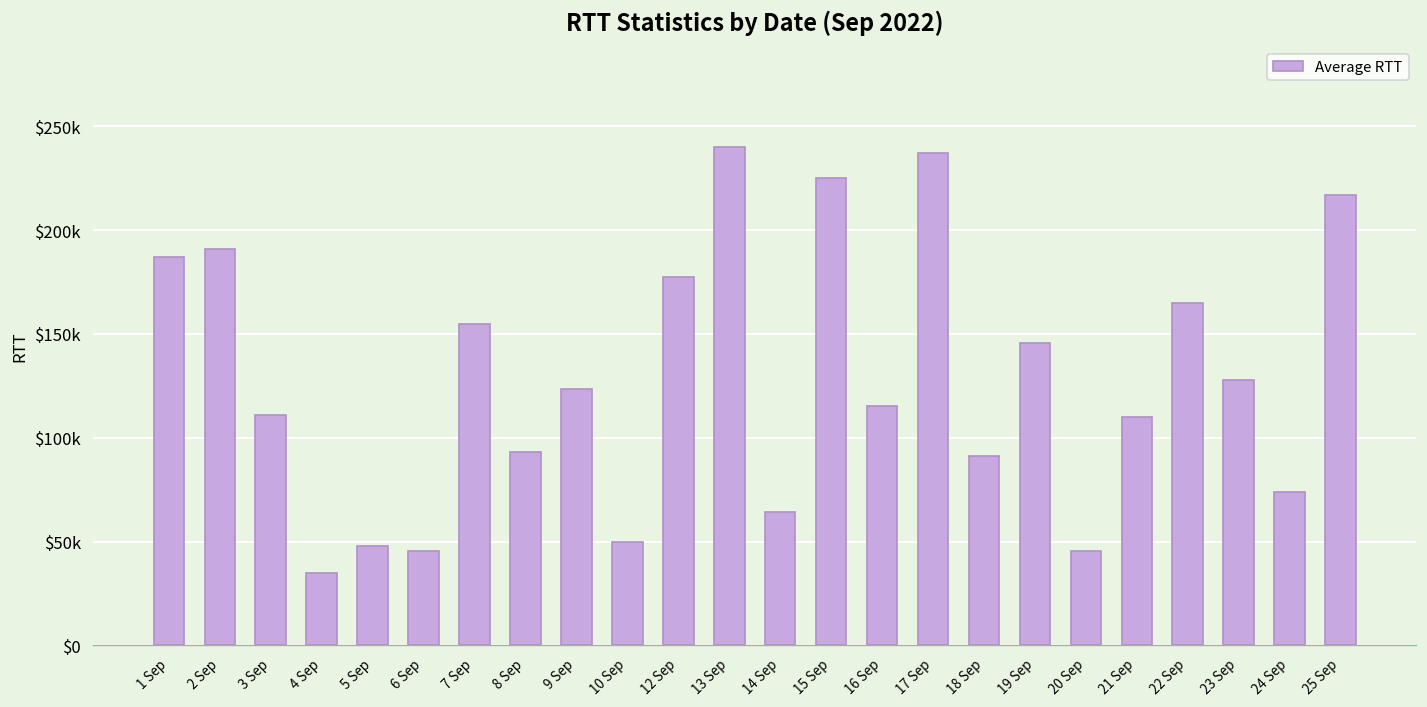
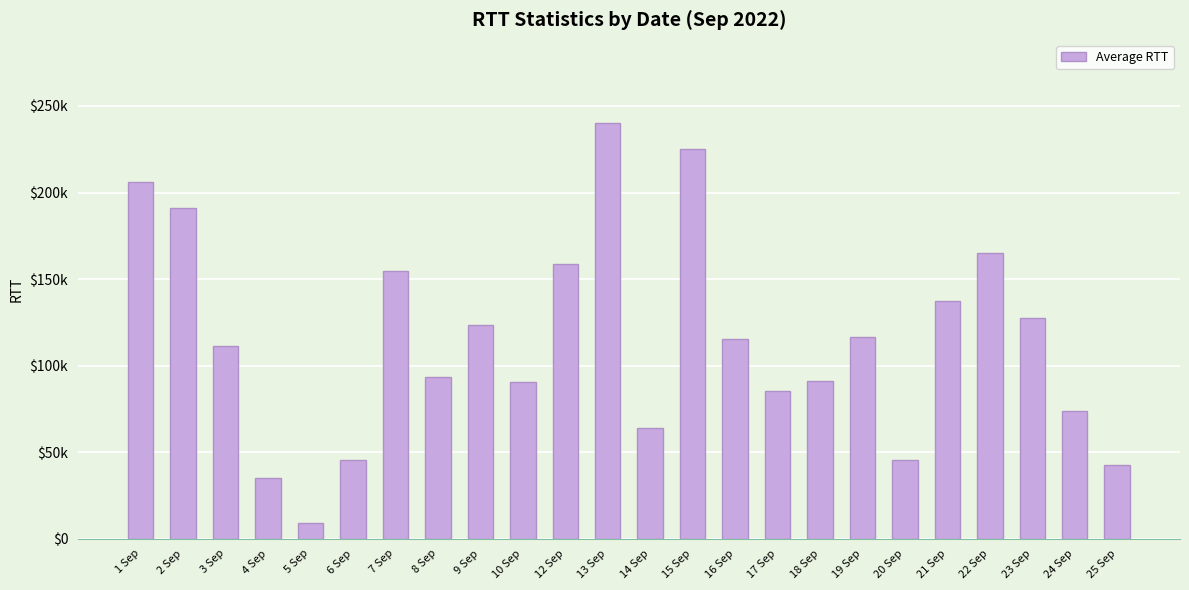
1 Sep: $187000 -> $206000
5 Sep: $48000 -> $9000
10 Sep: $50000 -> $91000
12 Sep: $177000 -> $159000
17 Sep: $237000 -> $86000
19 Sep: $146000 -> $117000
21 Sep: $110000 -> $137000
25 Sep: $217000 -> $43000
